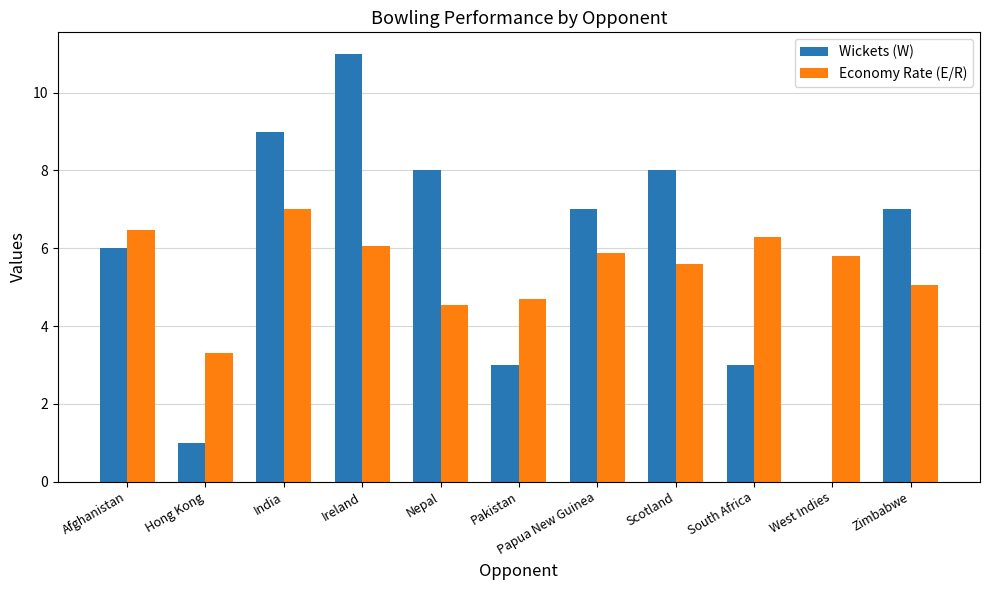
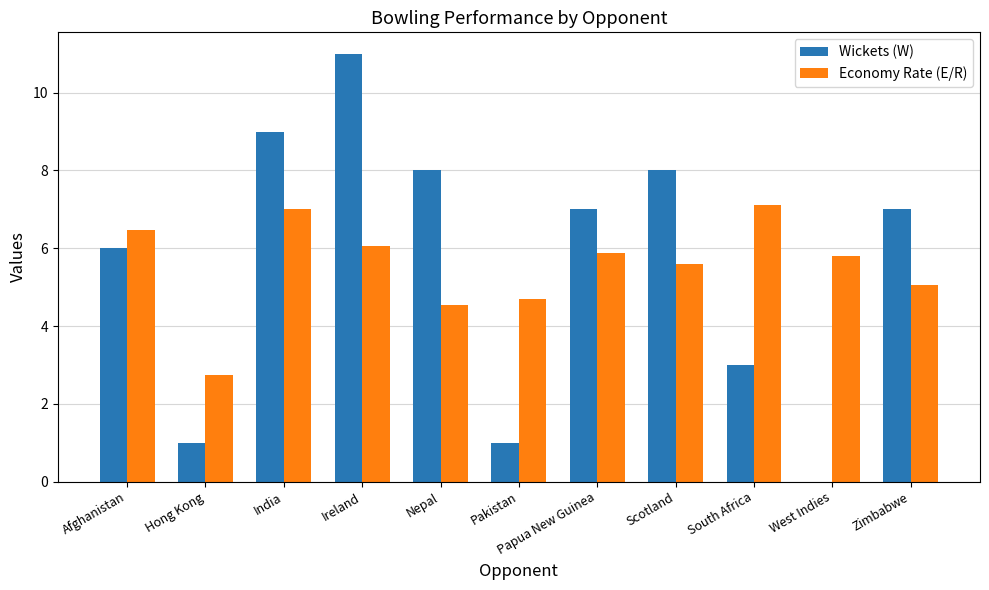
Economy Rate (E/R), Hong Kong: 3.3 -> 2.8
Wickets (W), Pakistan: 3 -> 1
Economy Rate (E/R), South Africa: 6.3 -> 7.1
